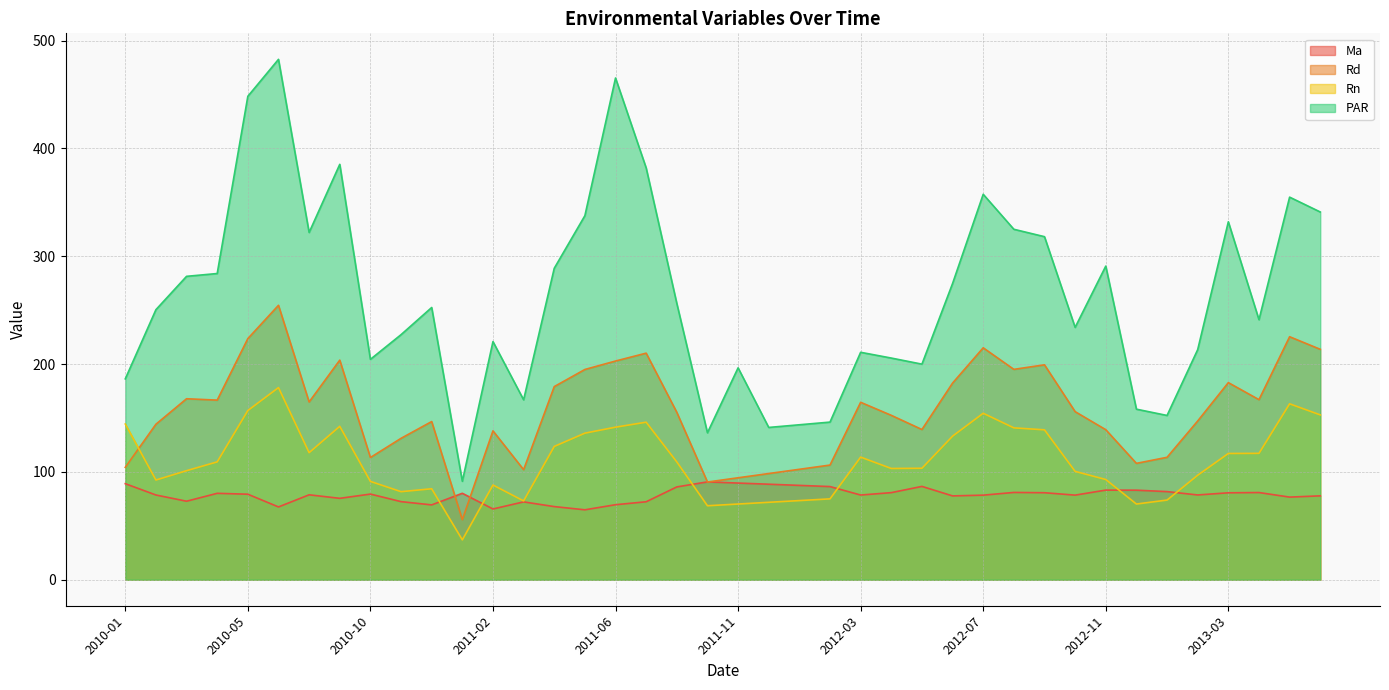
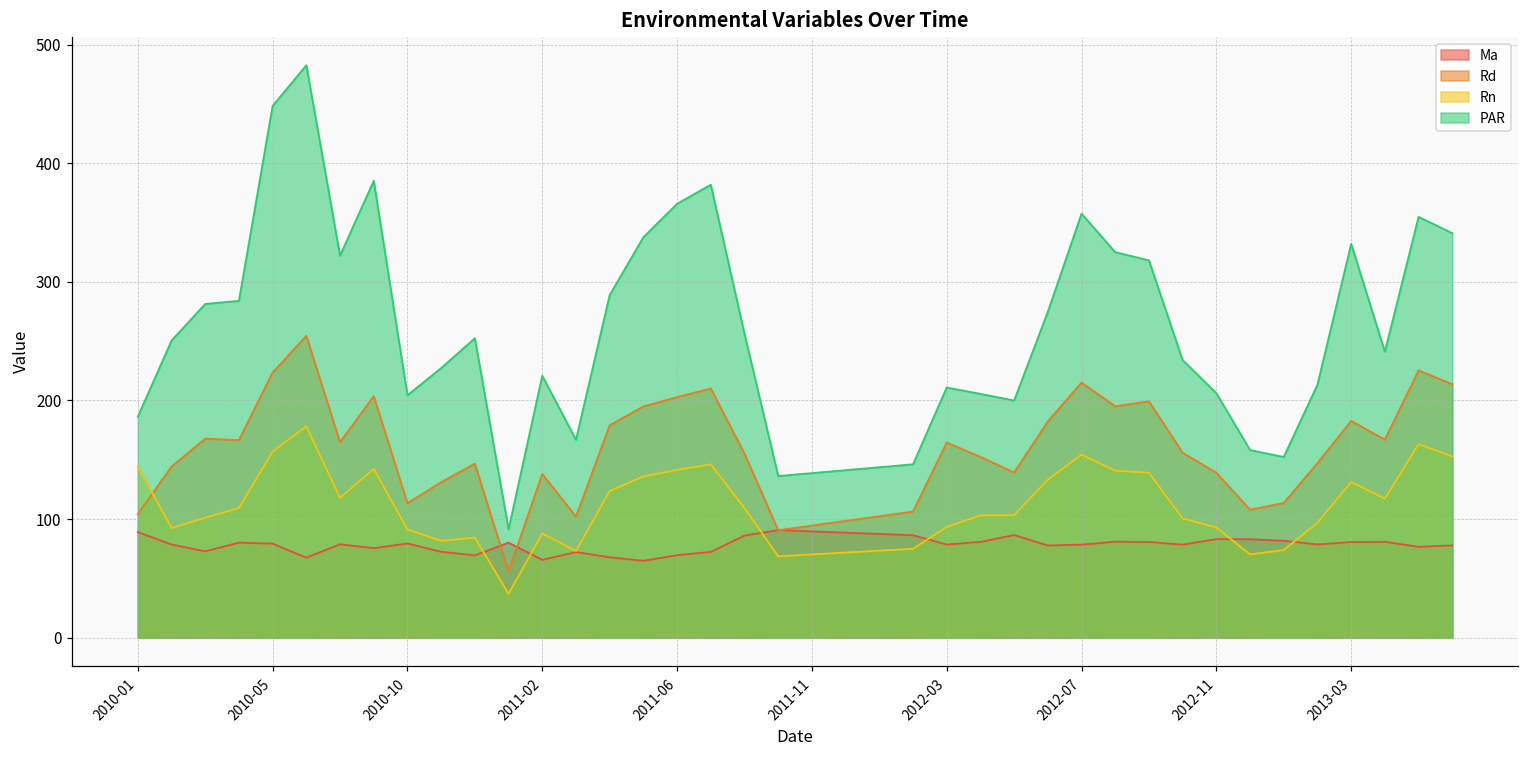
PAR, 2011-06: 465 -> 366
PAR, 2011-11: 196 -> 139
Rn, 2012-03: 114 -> 93
PAR, 2012-11: 291 -> 206
Rn, 2013-03: 117 -> 131
